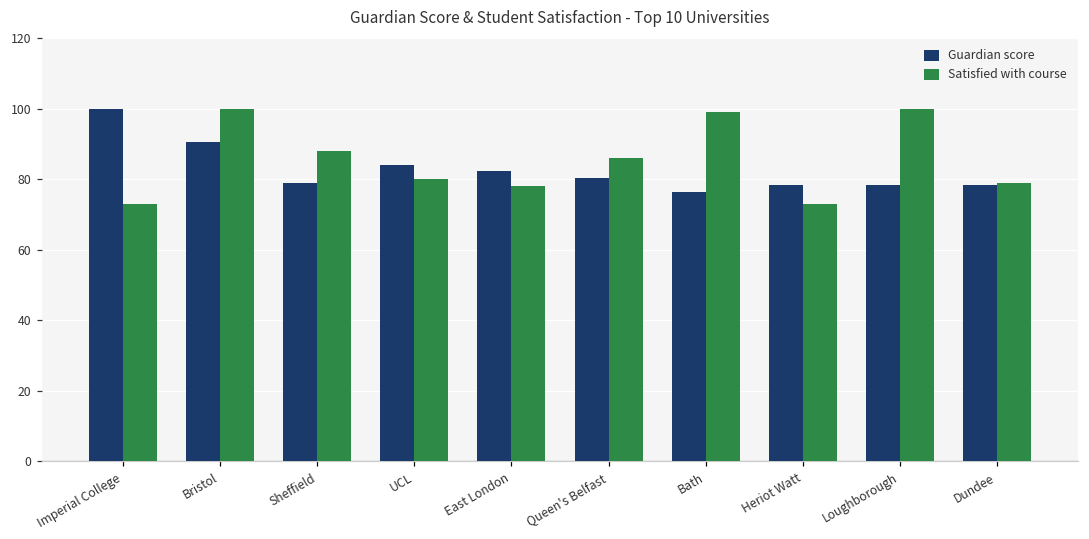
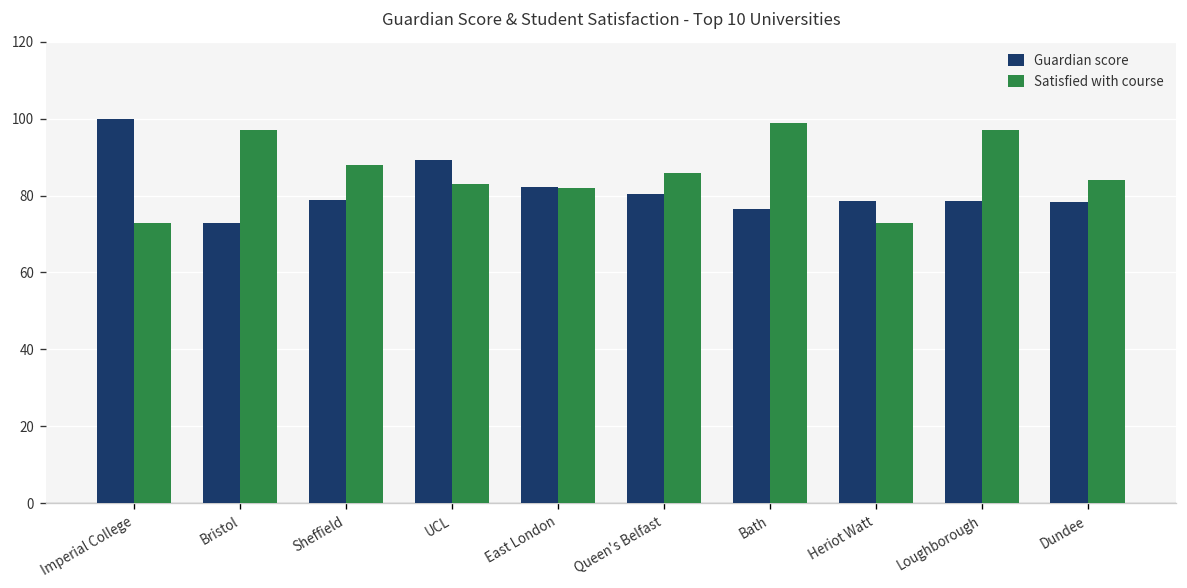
Guardian score, Bristol: 91 -> 73
Satisfied with course, Bristol: 100 -> 97
Guardian score, UCL: 84 -> 89
Satisfied with course, UCL: 80 -> 83
Satisfied with course, East London: 78 -> 82
Satisfied with course, Loughborough: 100 -> 97
Satisfied with course, Dundee: 79 -> 84
